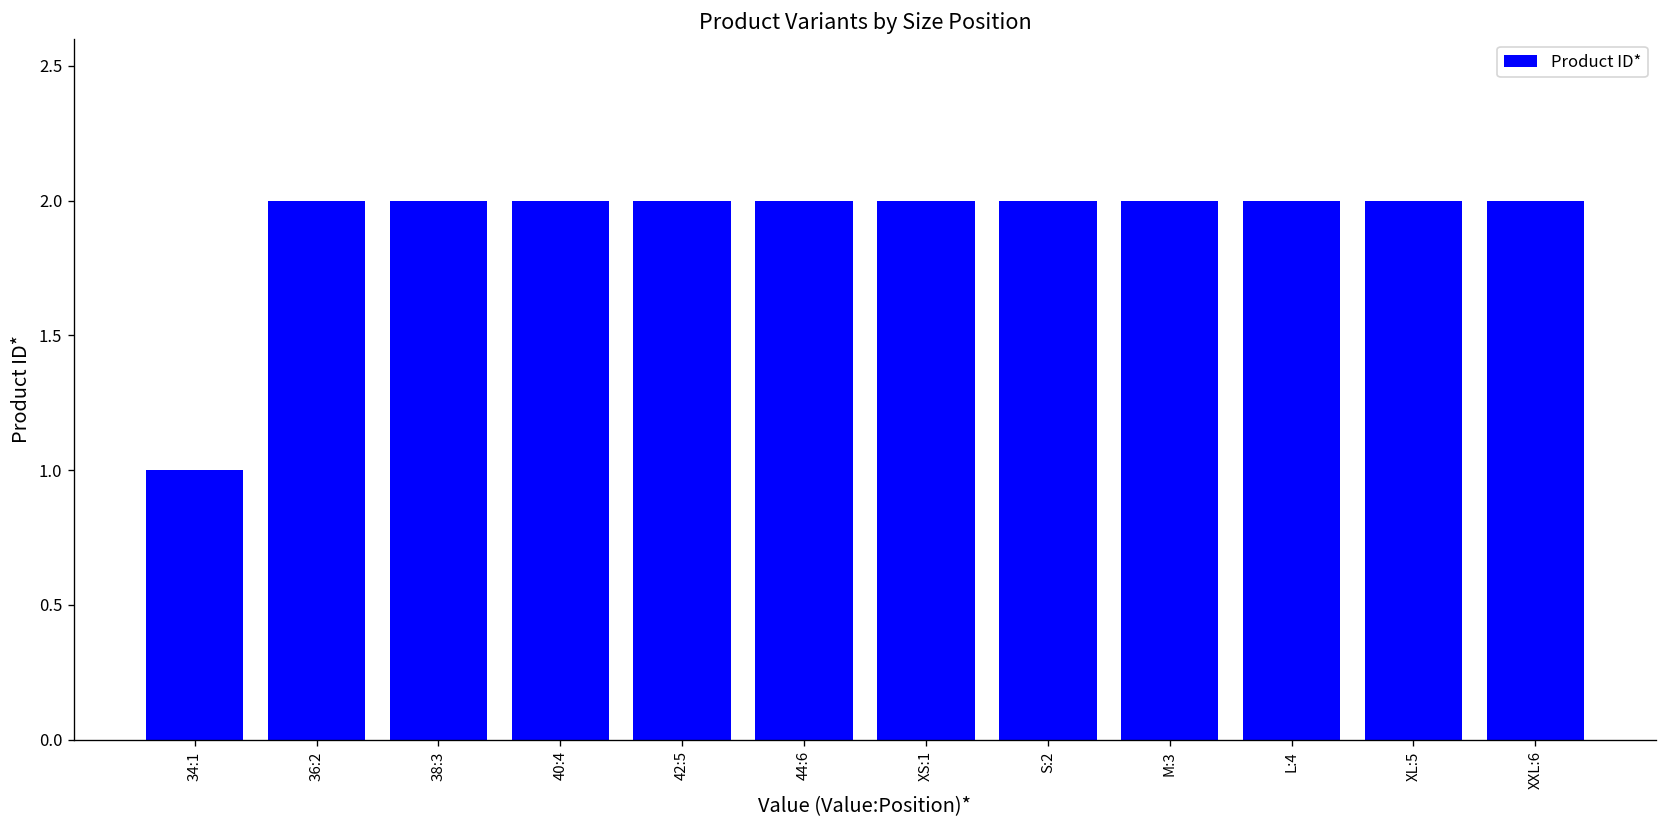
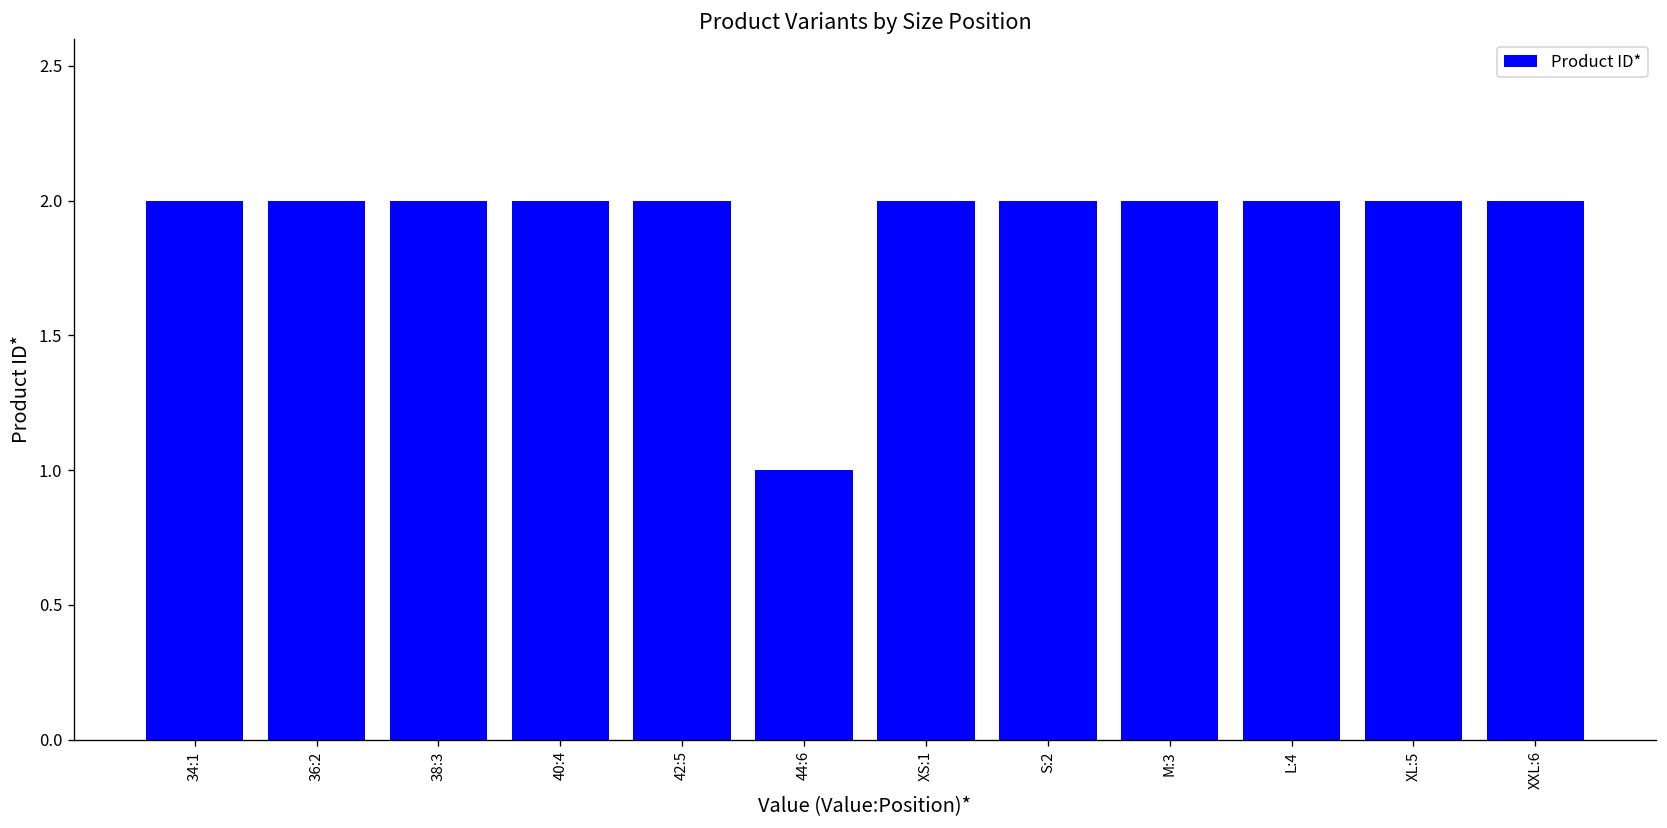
34:1: 1 -> 2
44:6: 2 -> 1
